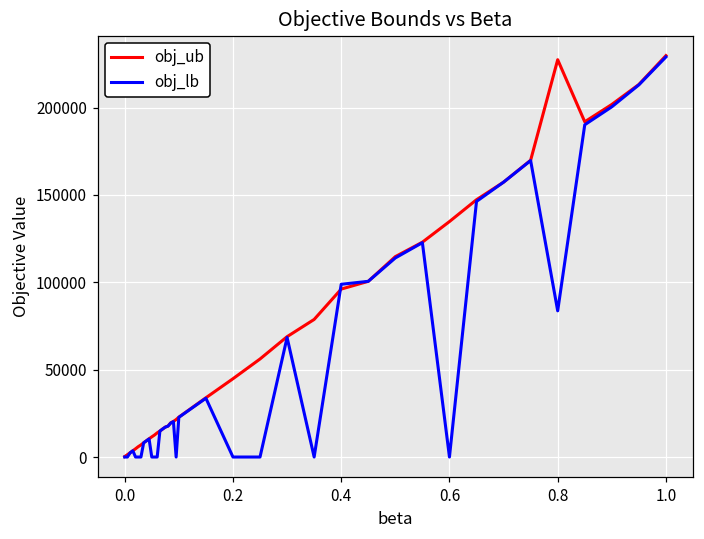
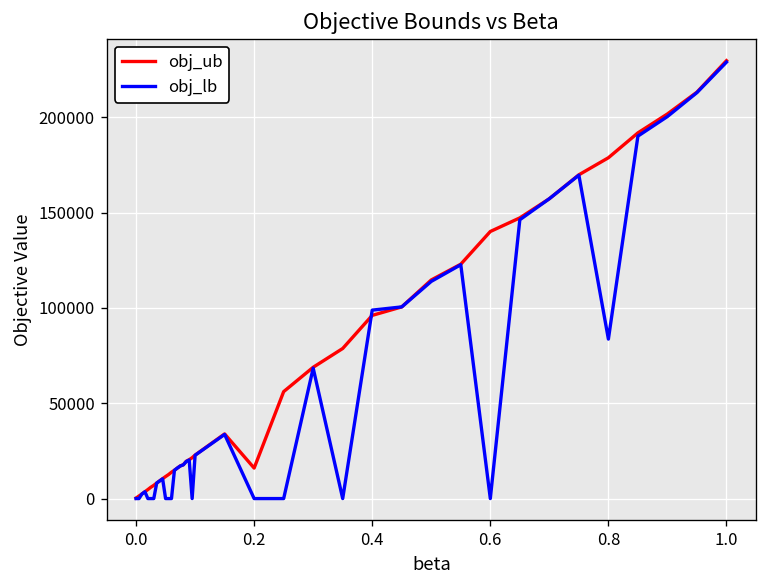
obj_ub, 0.2: 45000 -> 16000
obj_ub, 0.6: 135000 -> 140000
obj_ub, 0.8: 227000 -> 179000
